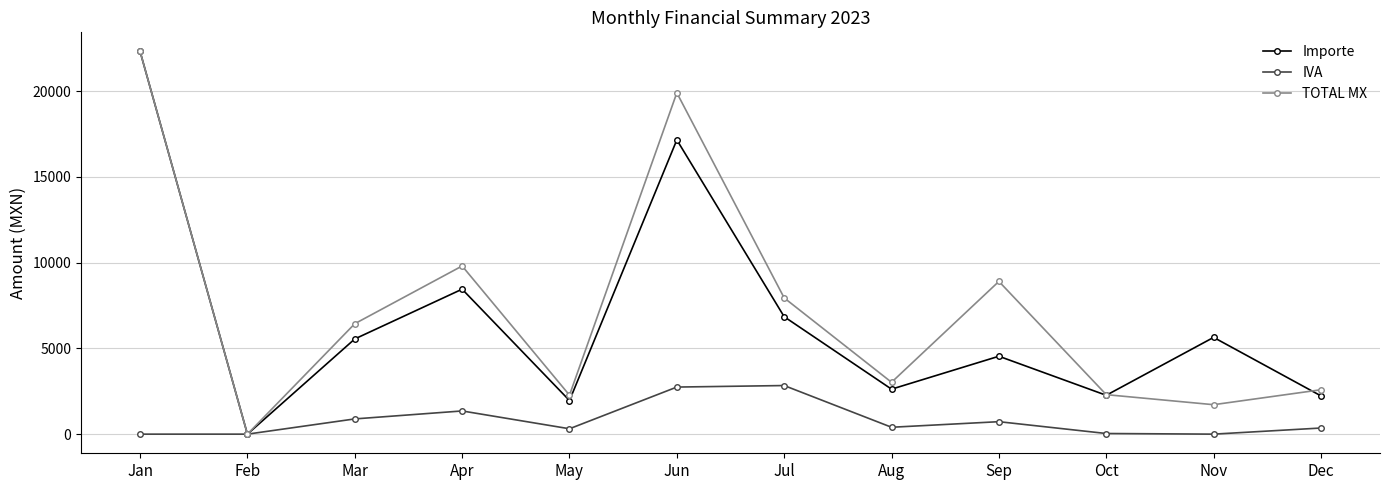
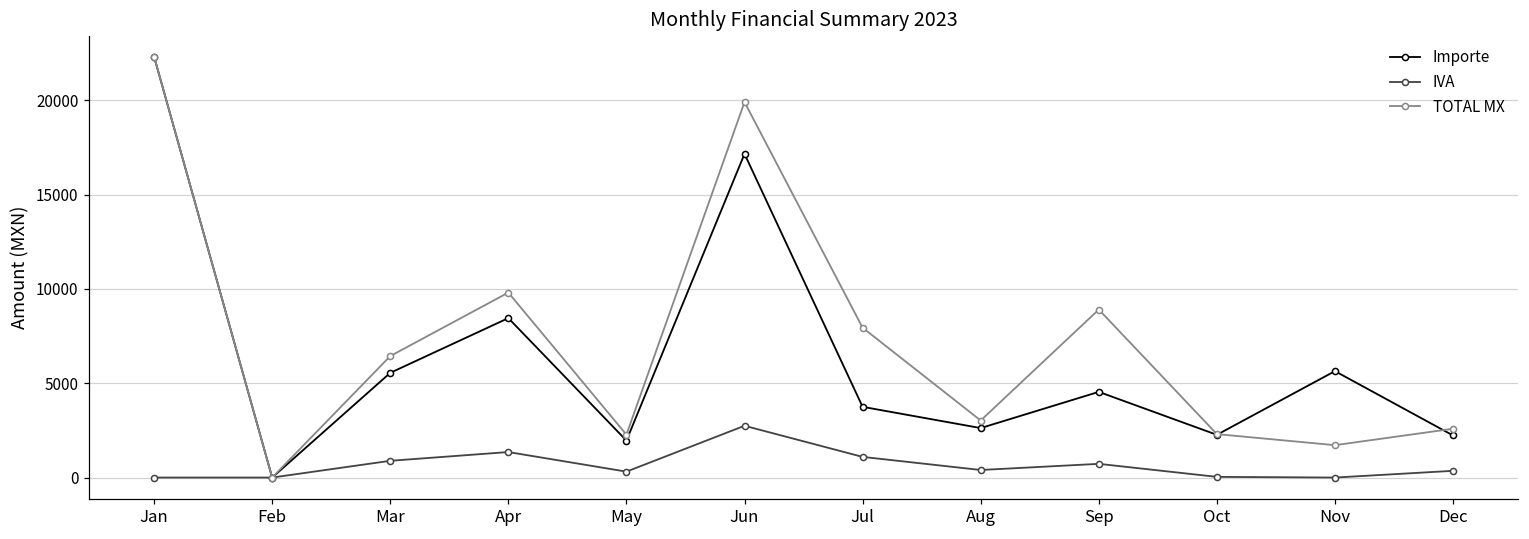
Importe, Jul: 6800 -> 3800
IVA, Jul: 2800 -> 1100
